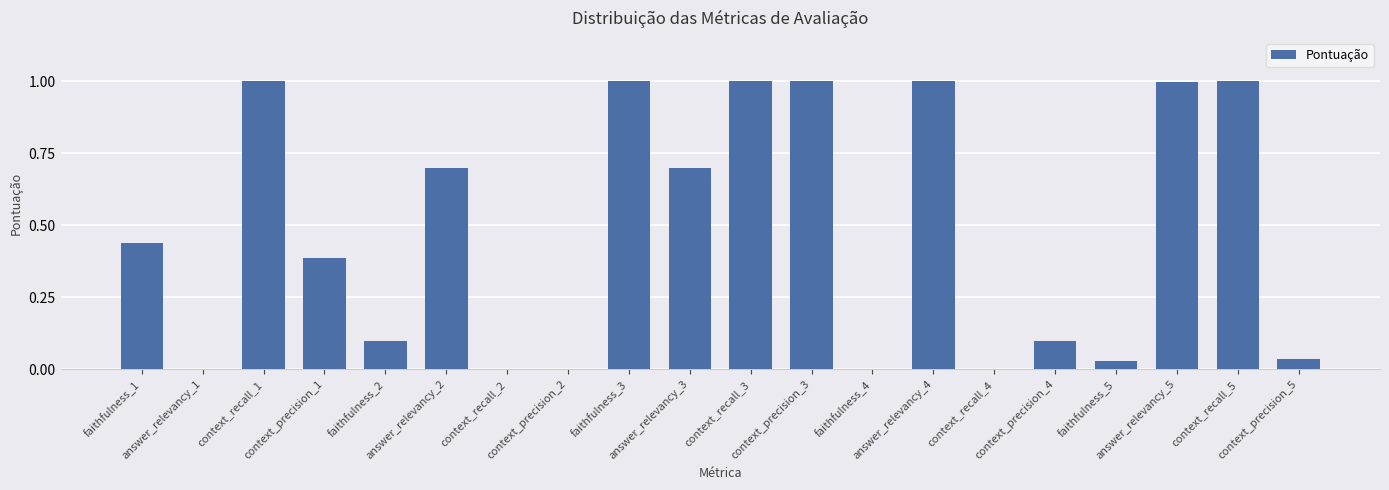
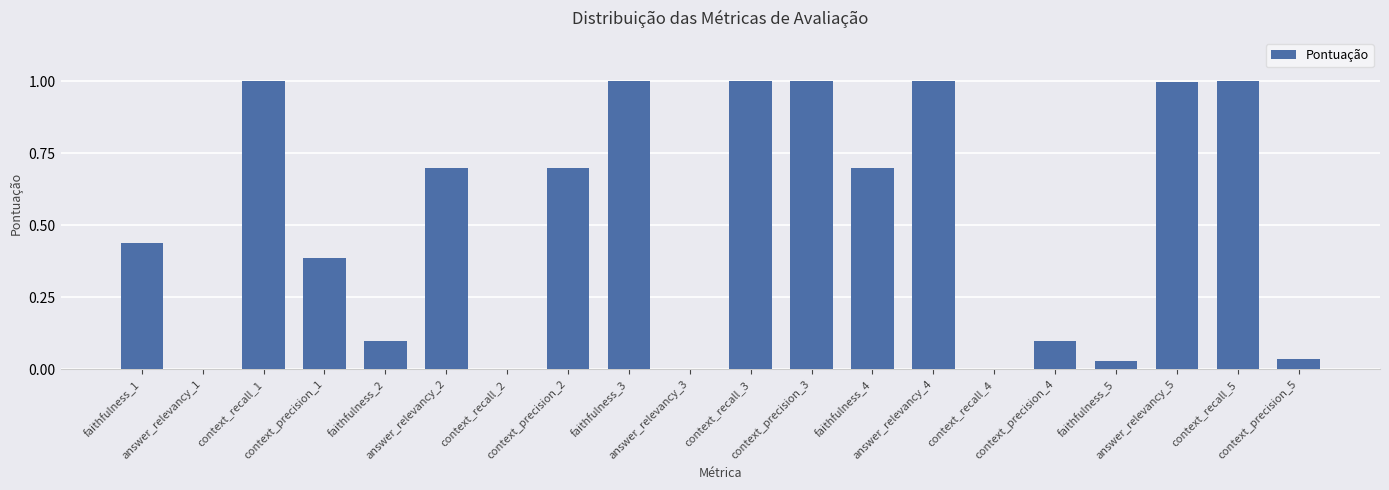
context_precision_2: 0.0 -> 0.7
answer_relevancy_3: 0.7 -> 0.0
faithfulness_4: 0.0 -> 0.7
